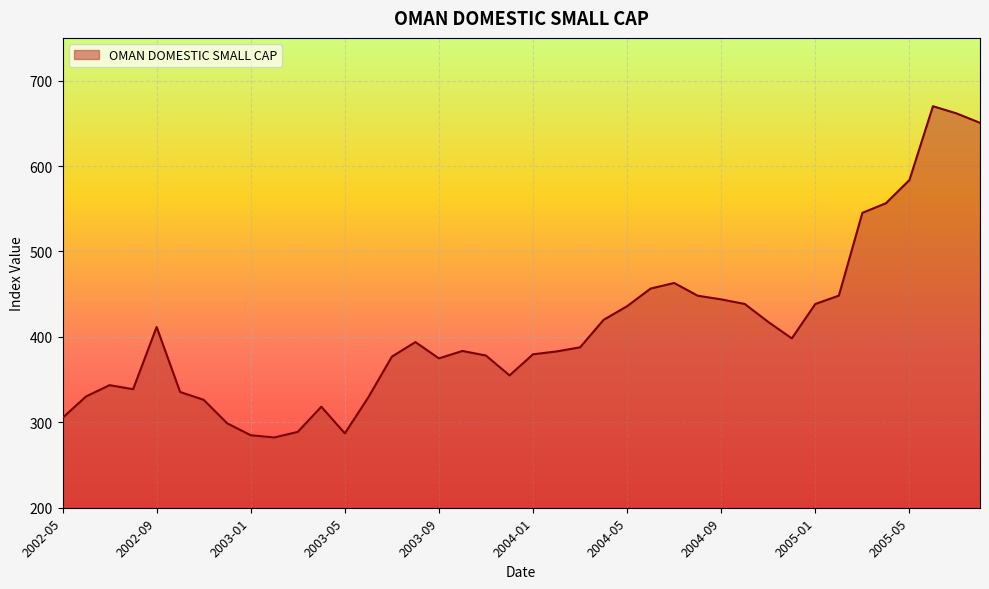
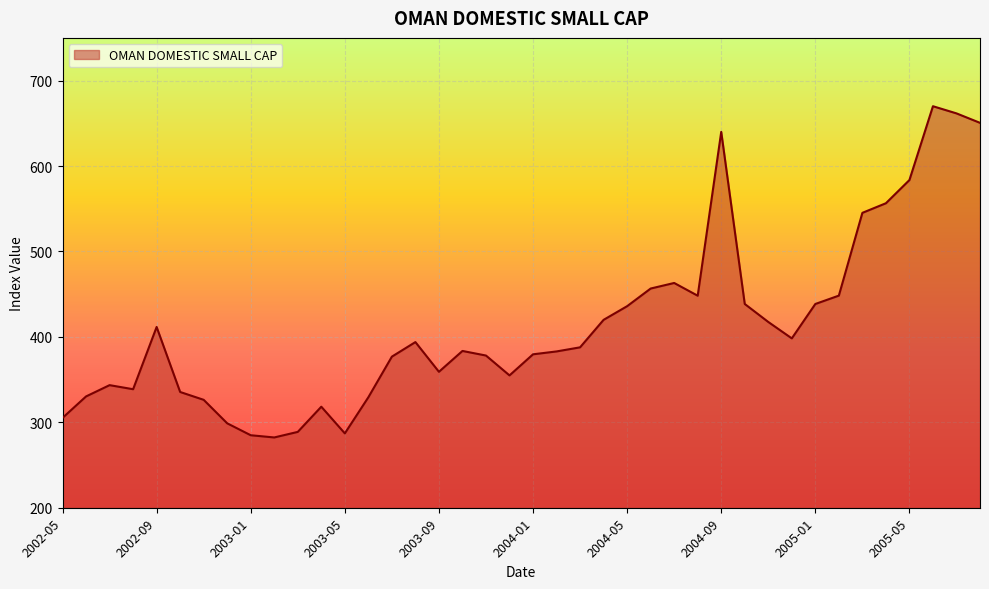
2003-09: 370 -> 360
2004-09: 440 -> 640
